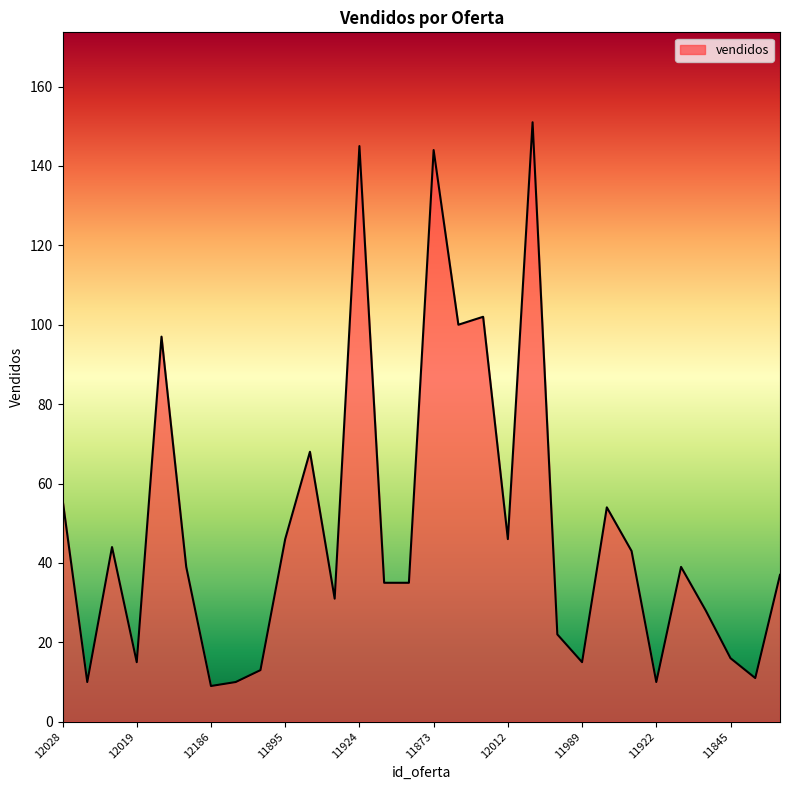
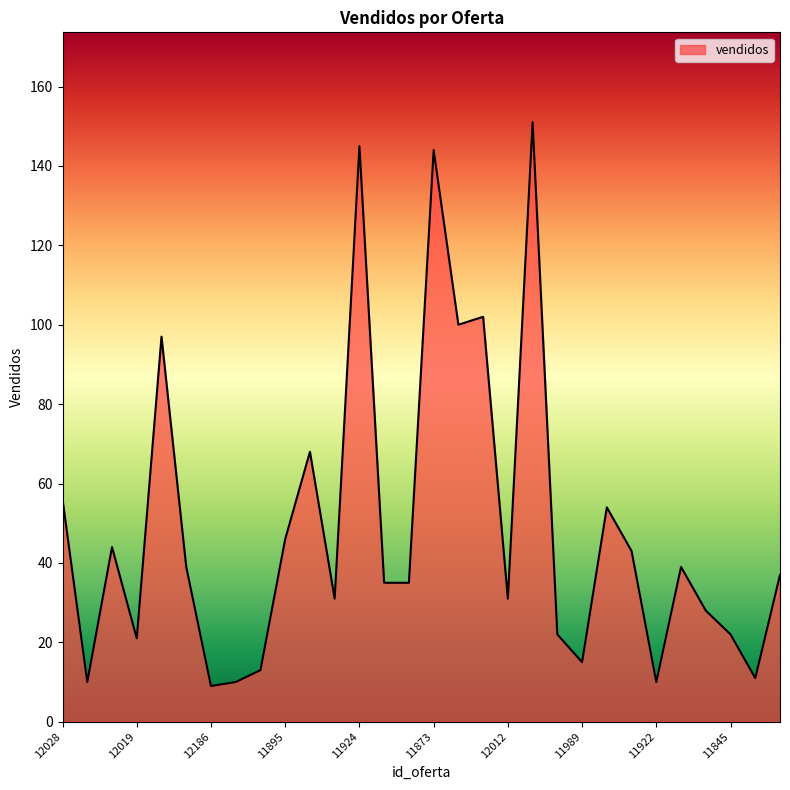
12019: 15 -> 21
12012: 46 -> 31
11845: 16 -> 22
